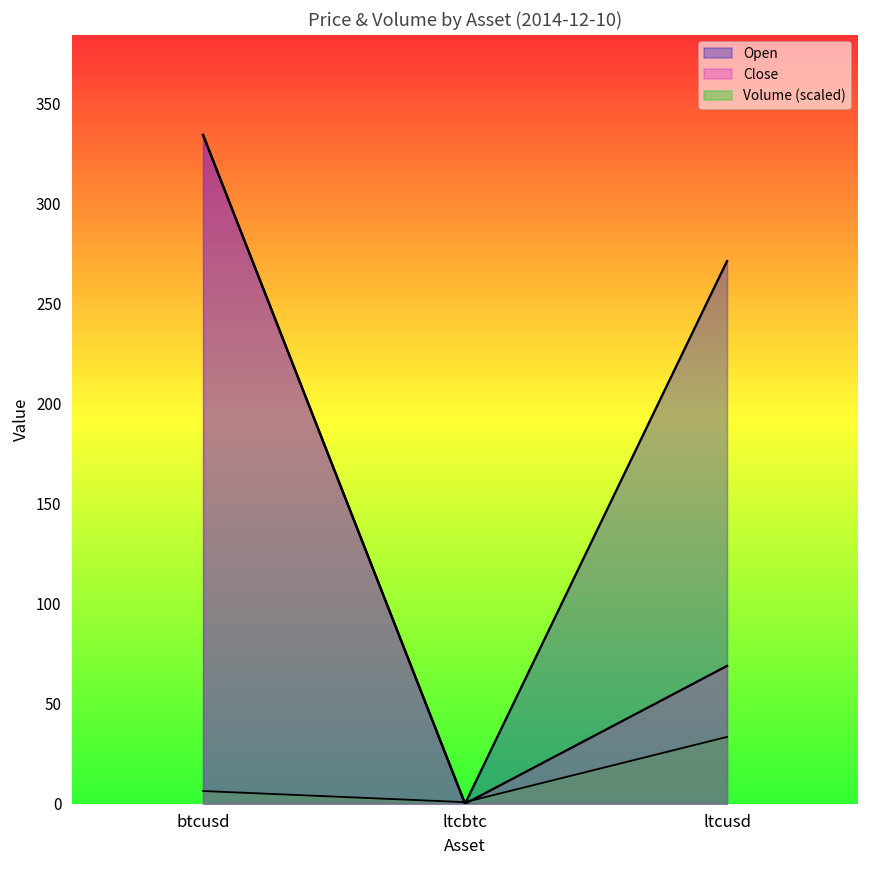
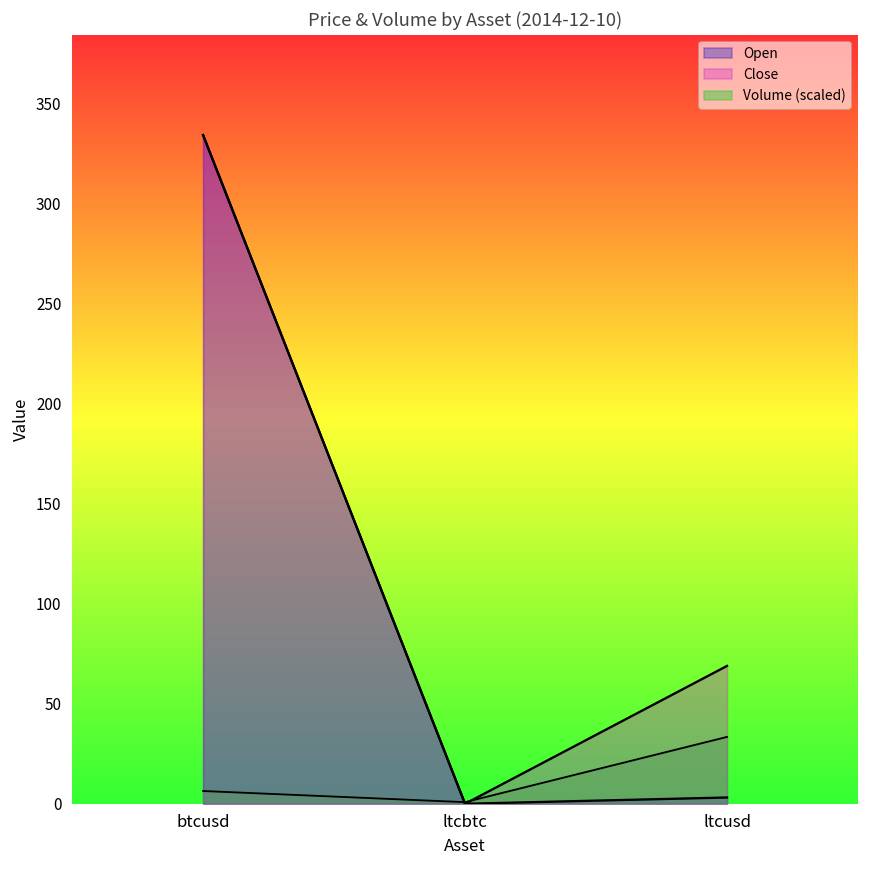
Open, ltcusd: 271 -> 3
